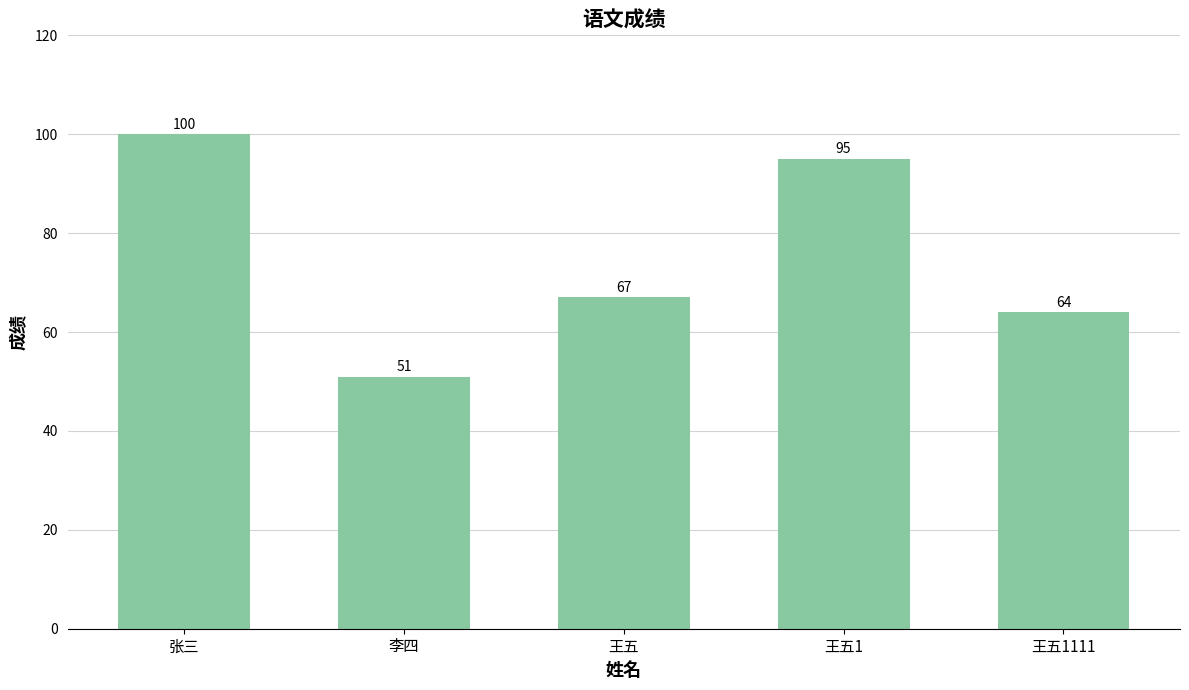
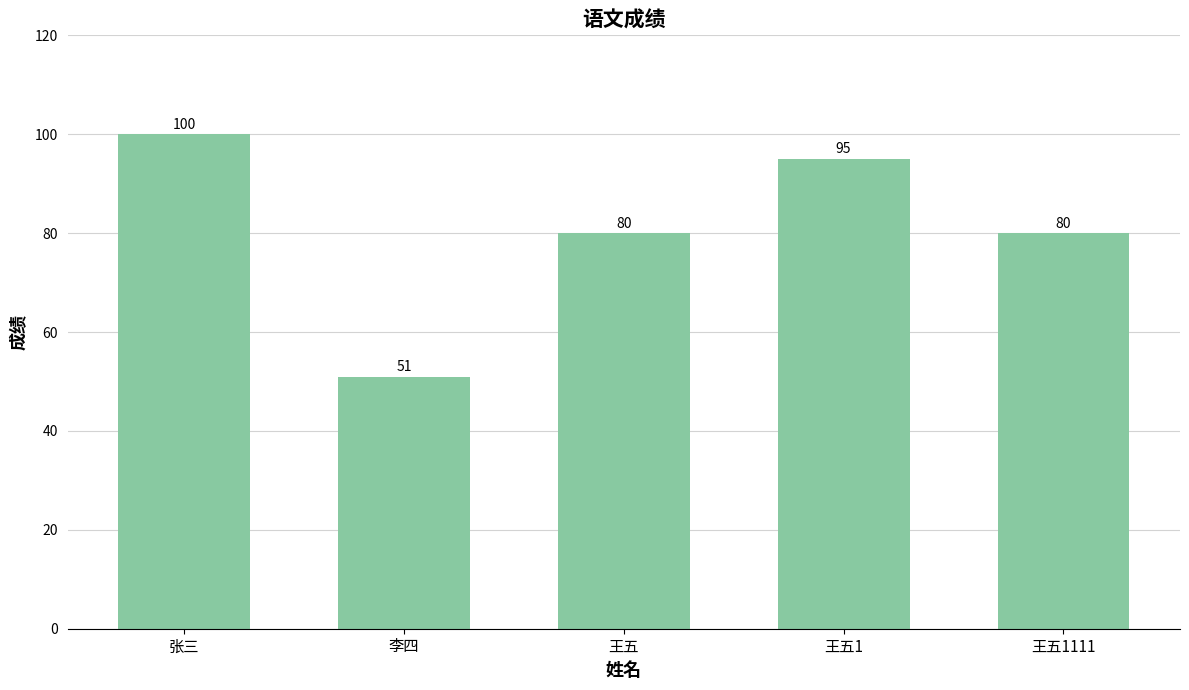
王五: 67 -> 80
王五1111: 64 -> 80
